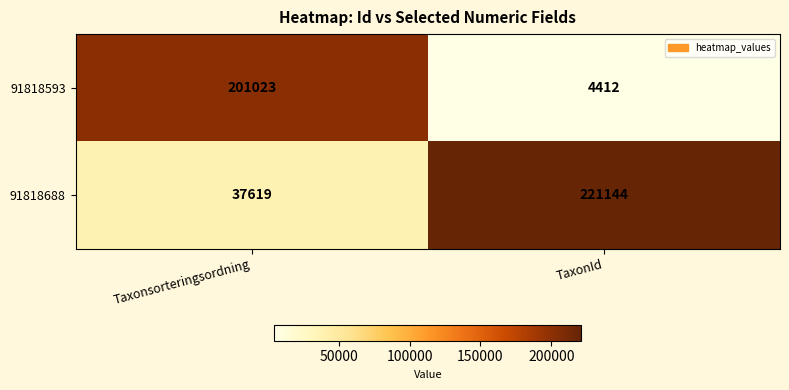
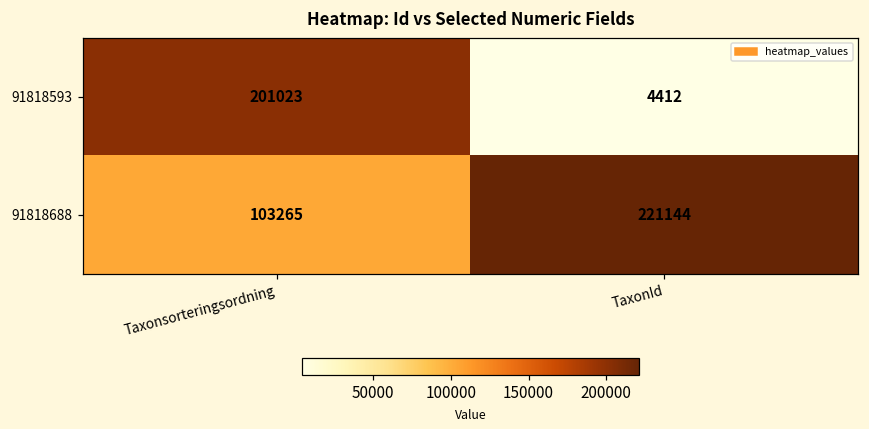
91818688, Taxonsorteringsordning: 37619 -> 103265
